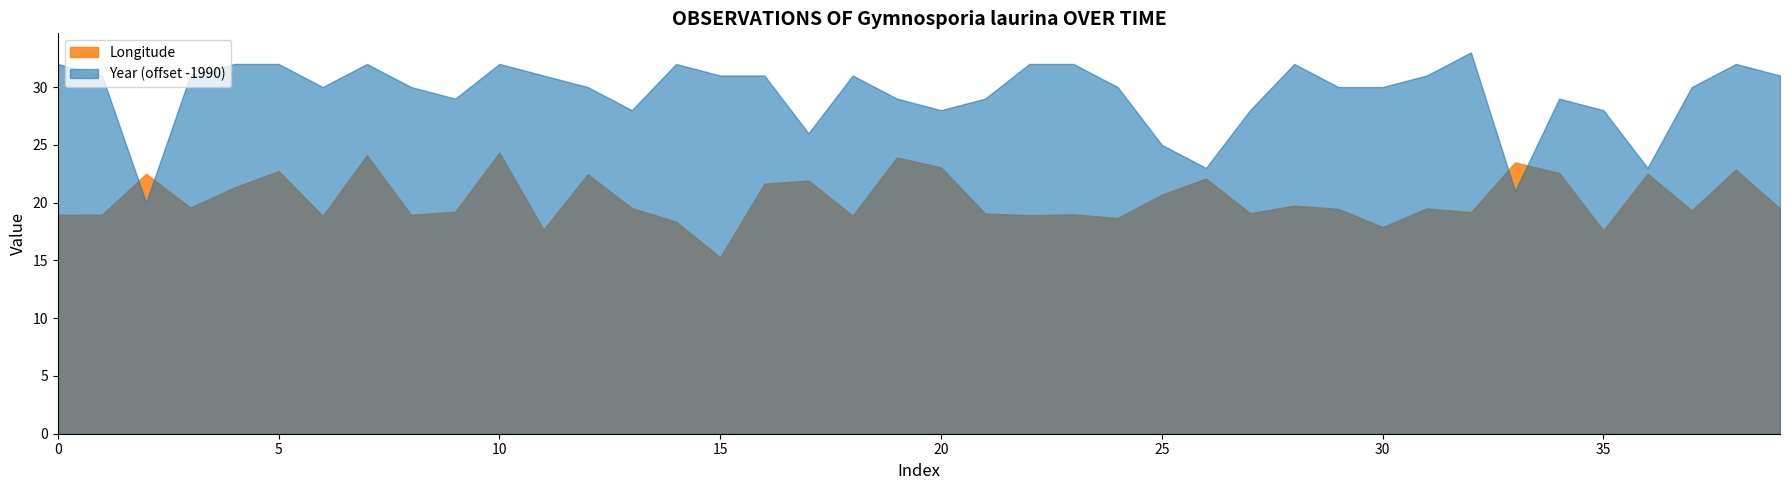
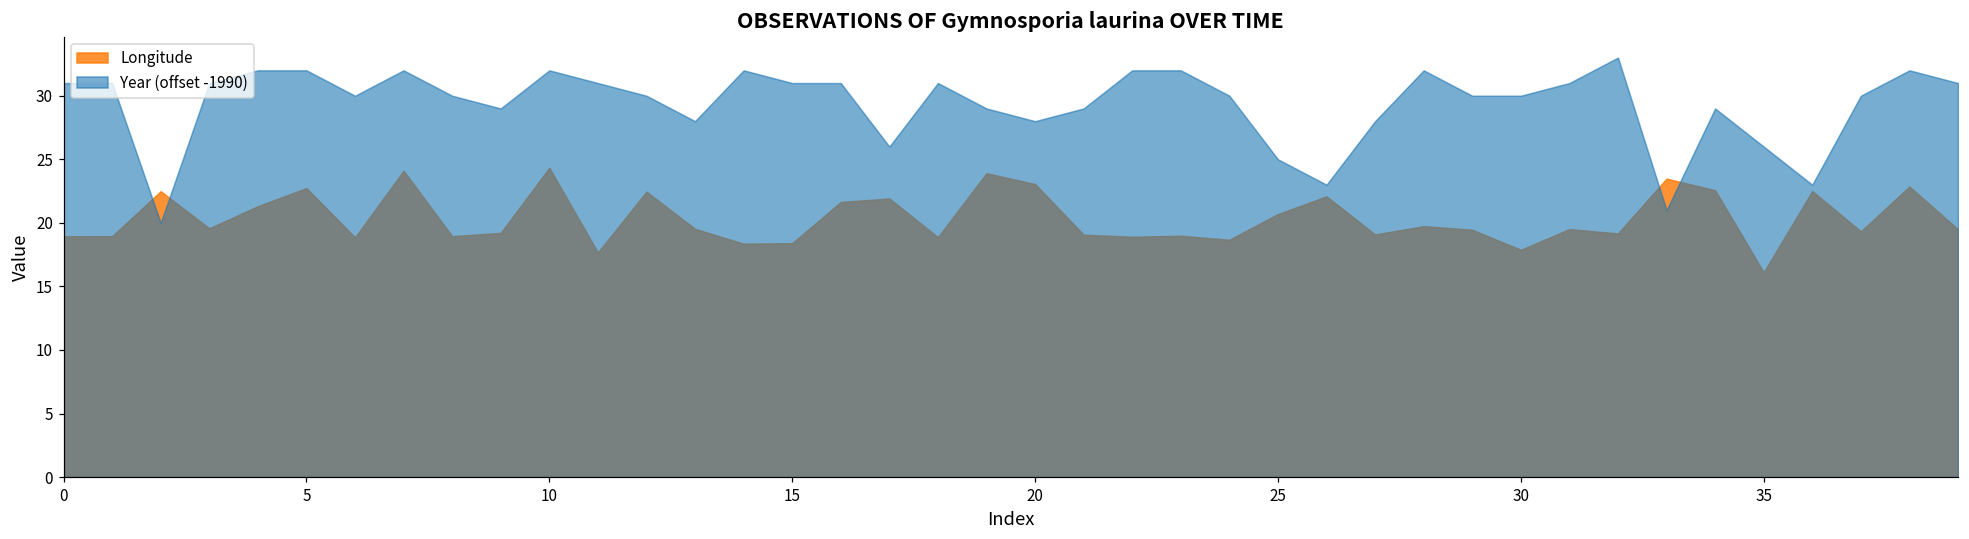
Year (offset -1990), 0: 32.0 -> 31.0
Longitude, 15: 15.3 -> 18.4
Longitude, 35: 17.6 -> 16.1
Year (offset -1990), 35: 28.0 -> 26.0
